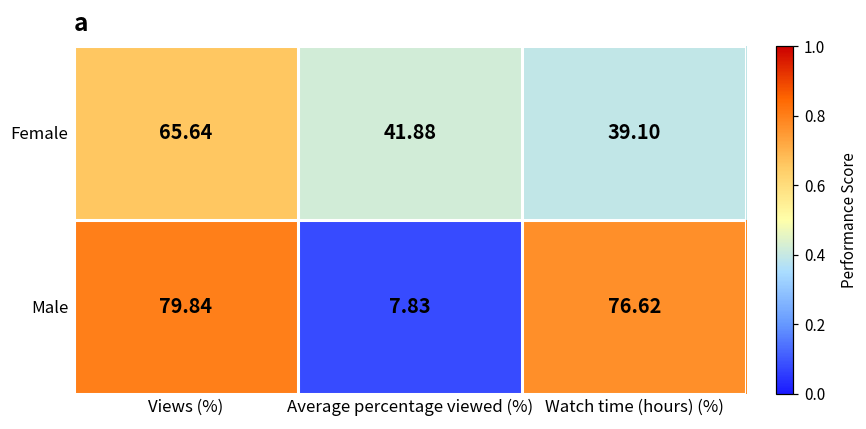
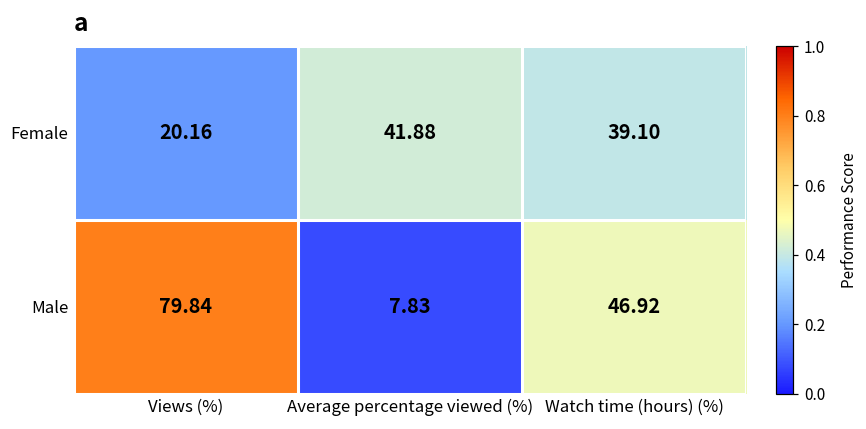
Female, Views (%): 65.64 -> 20.16
Male, Watch time (hours) (%): 76.62 -> 46.92
